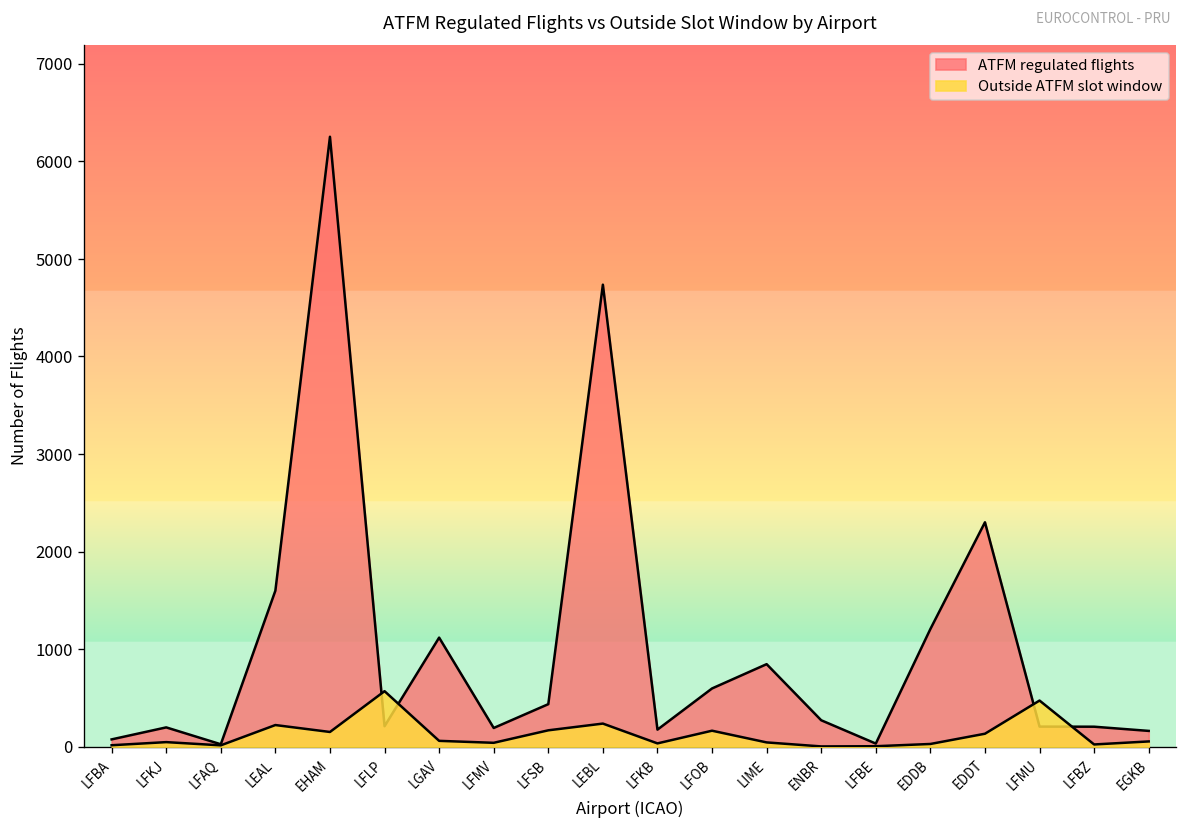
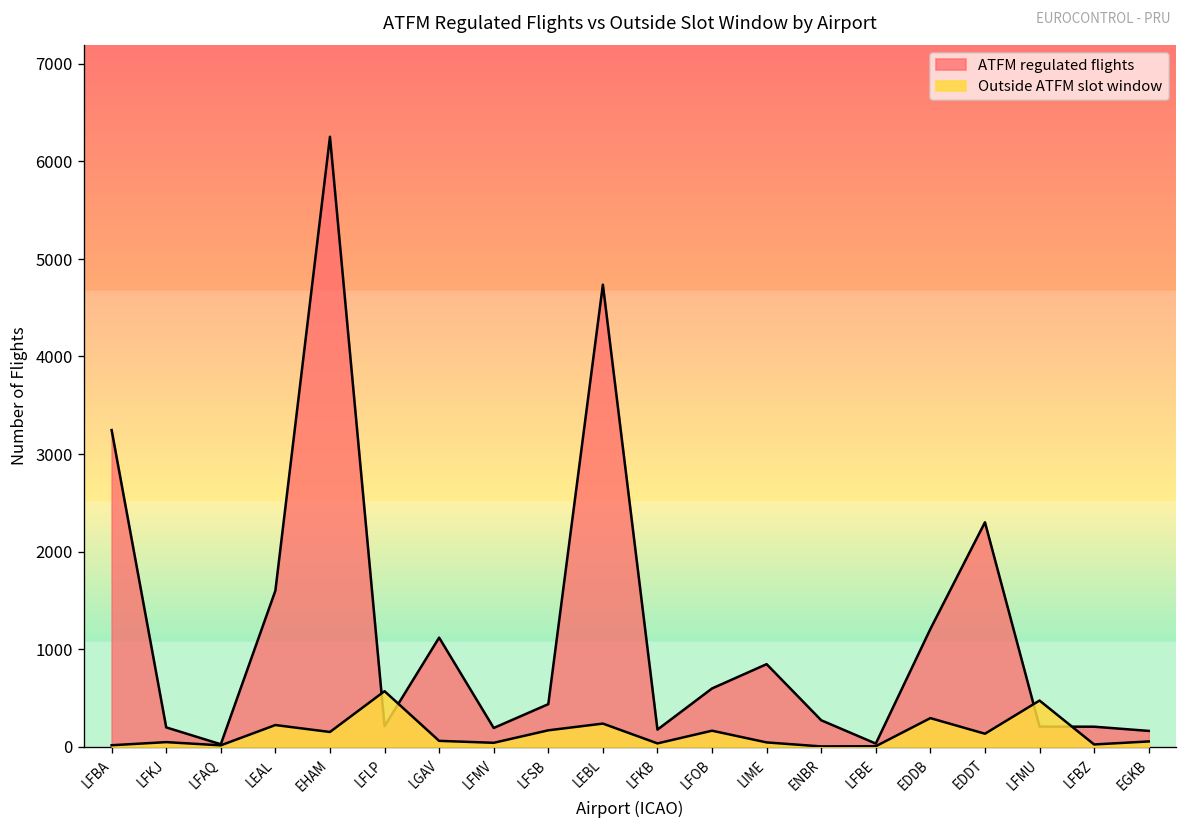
ATFM regulated flights, LFBA: 100 -> 3200
Outside ATFM slot window, EDDB: 0 -> 300
